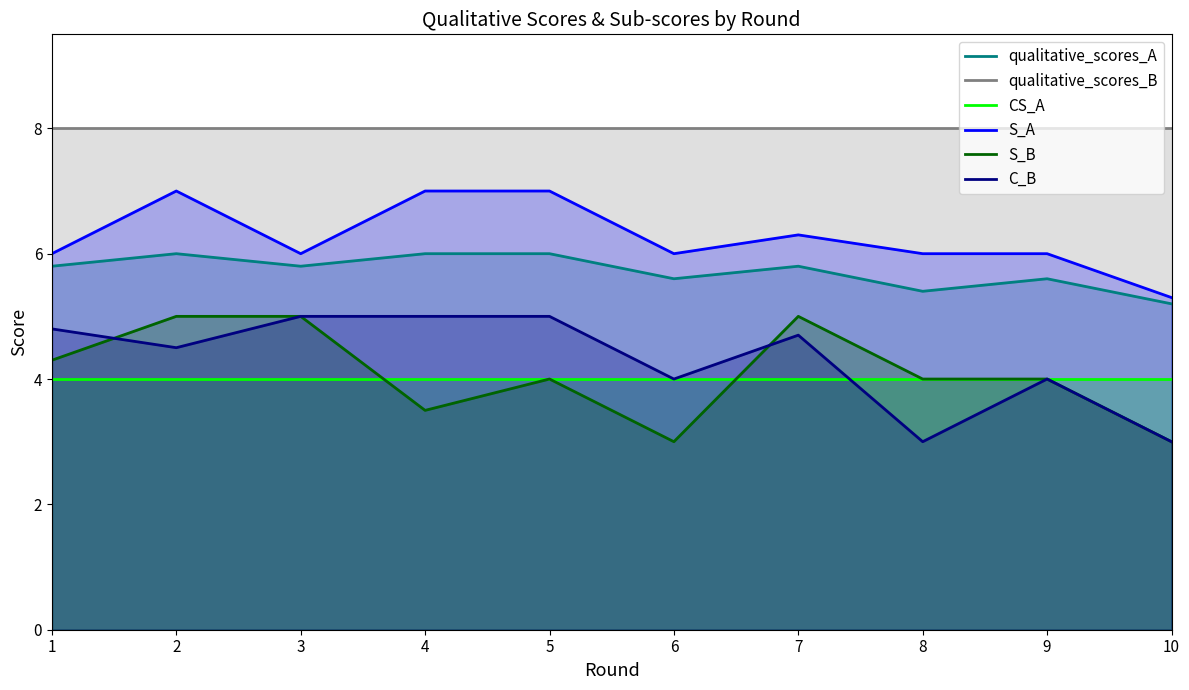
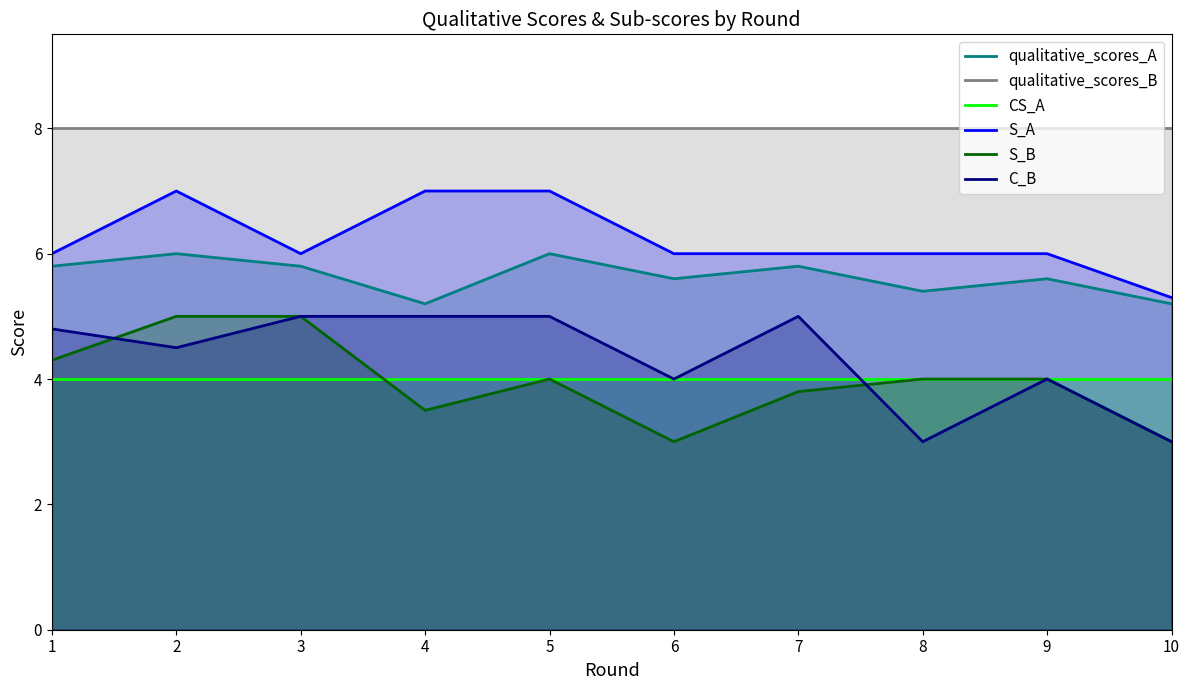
qualitative_scores_A, 4: 6.0 -> 5.2
S_A, 7: 6.3 -> 6.0
S_B, 7: 5.0 -> 3.8
C_B, 7: 4.7 -> 5.0
